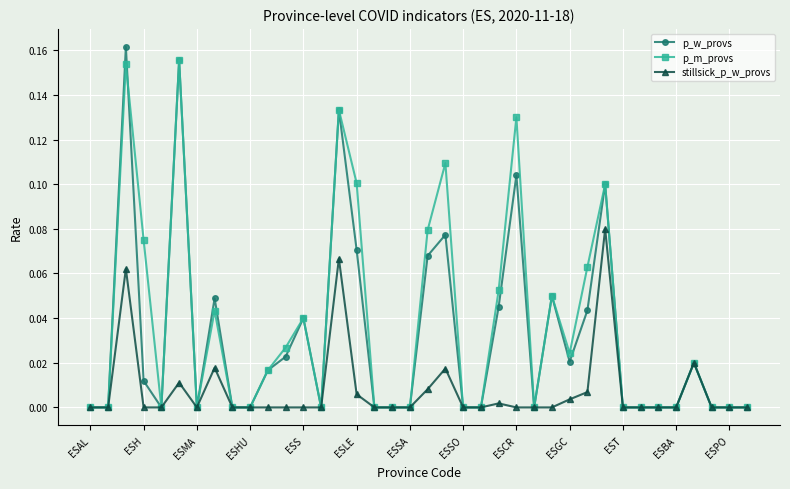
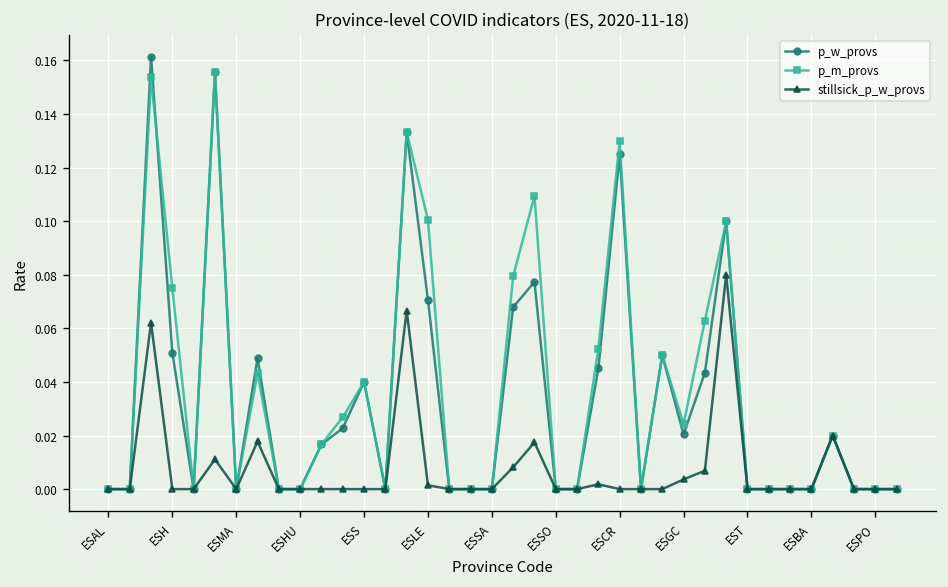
p_w_provs, ESH: 0.012 -> 0.051
stillsick_p_w_provs, ESLE: 0.006 -> 0.001
p_w_provs, ESCR: 0.104 -> 0.125
